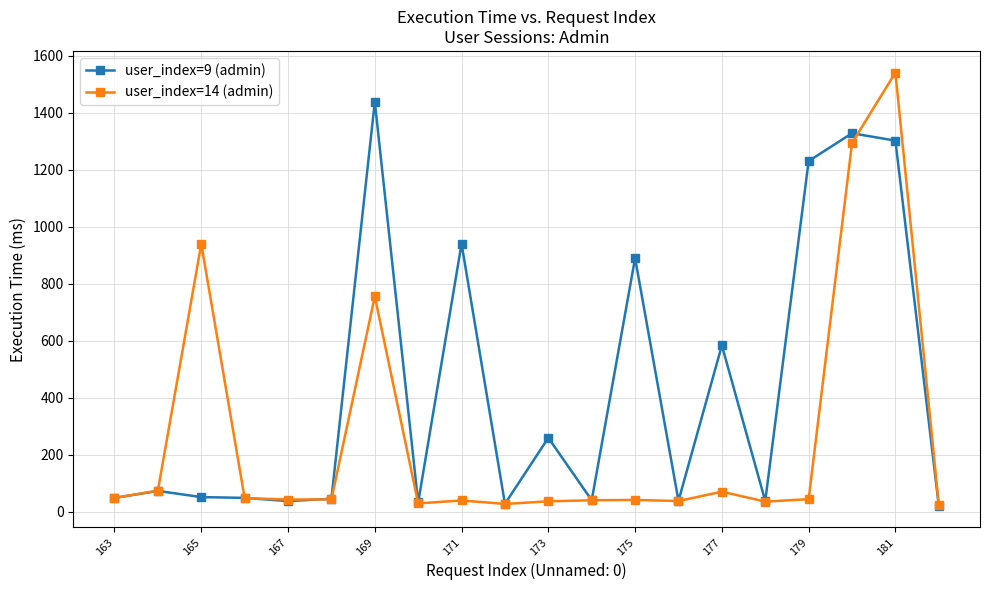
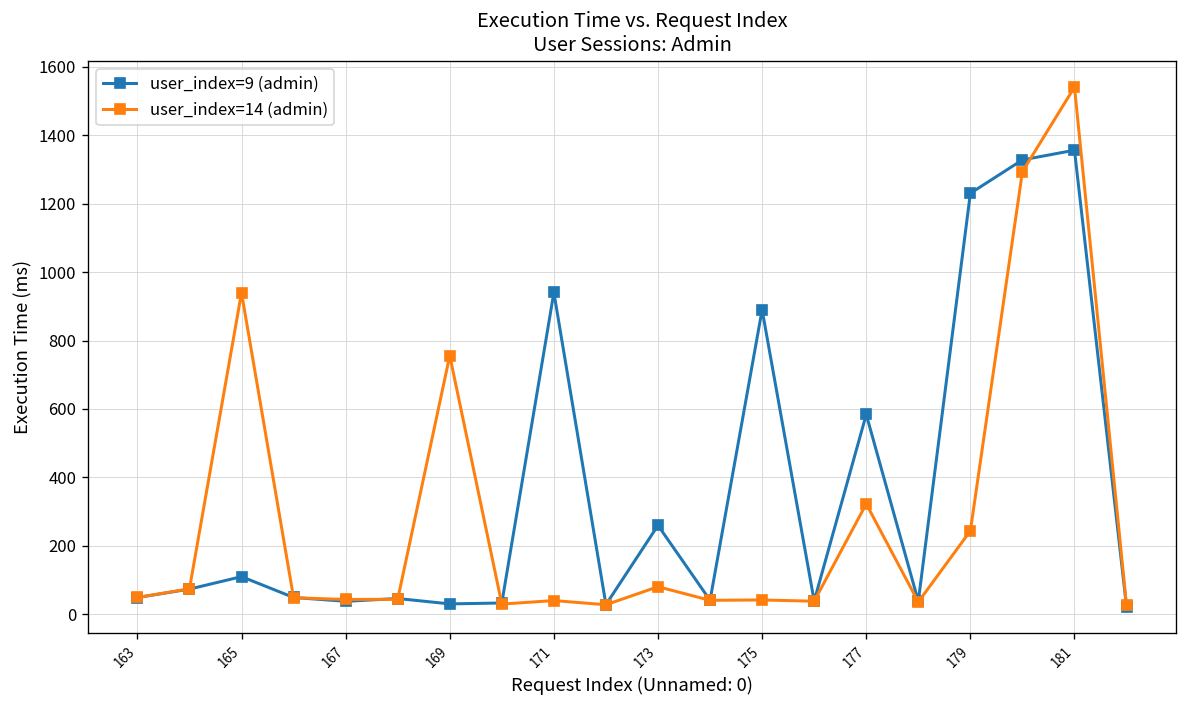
user_index=9 (admin), 165: 50 -> 110
user_index=9 (admin), 169: 1440 -> 30
user_index=14 (admin), 173: 40 -> 80
user_index=14 (admin), 177: 70 -> 320
user_index=14 (admin), 179: 40 -> 240
user_index=9 (admin), 181: 1300 -> 1360
